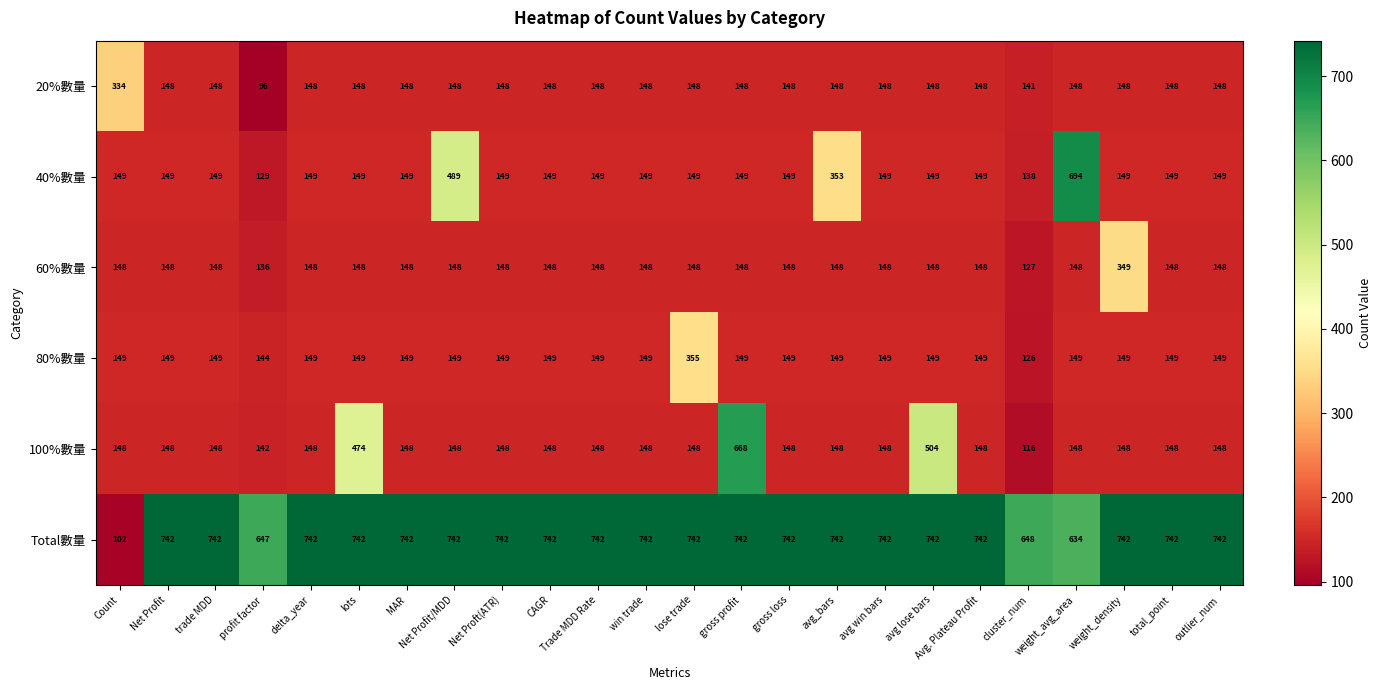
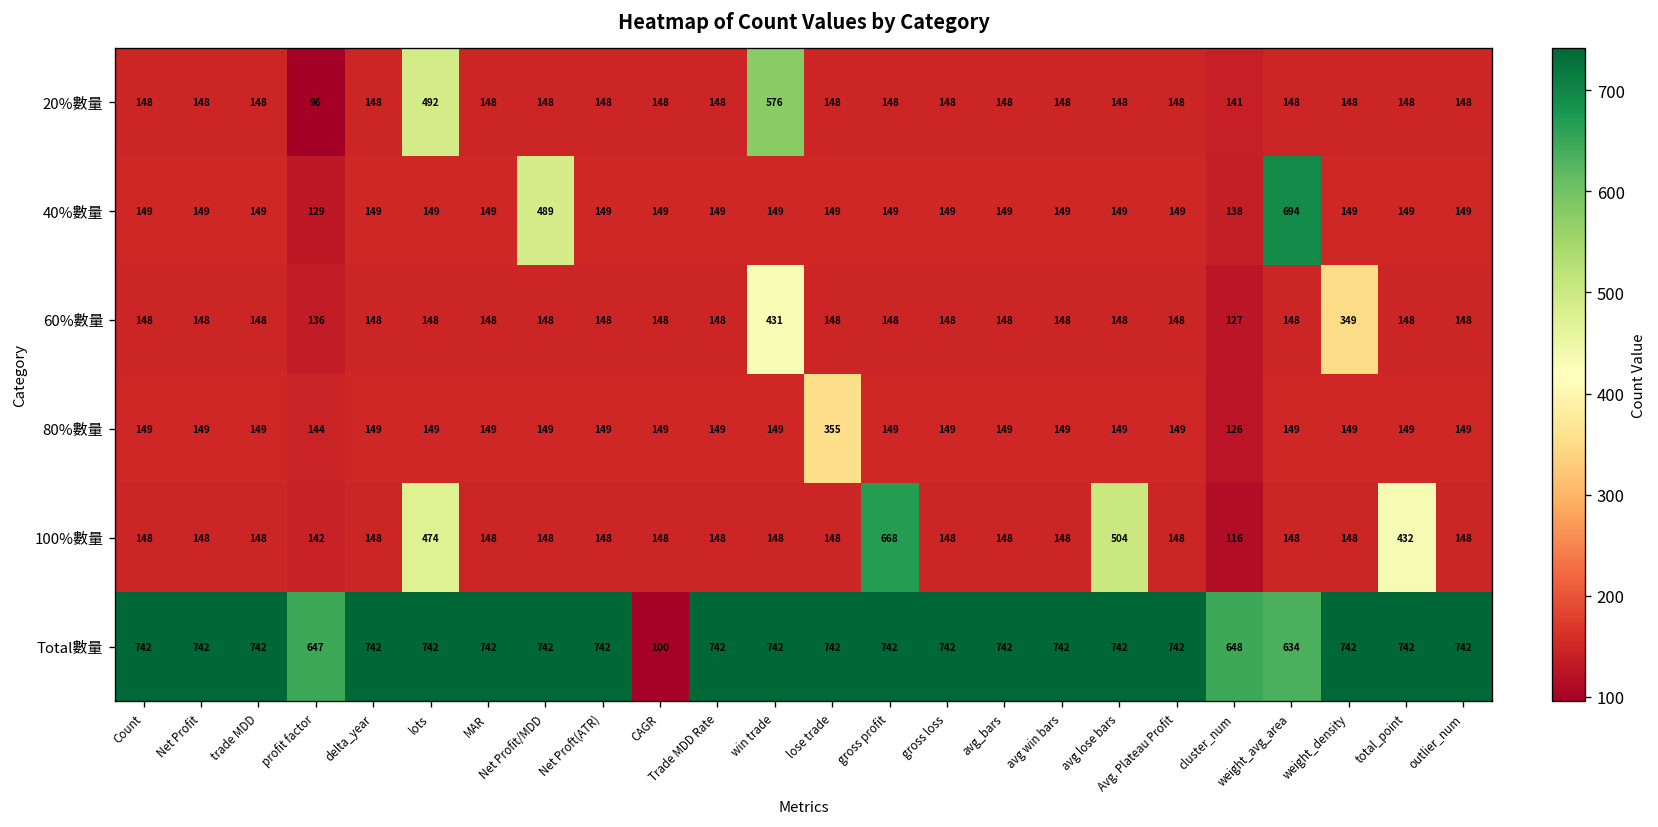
20%數量, Count: 334 -> 148
20%數量, lots: 148 -> 492
20%數量, win trade: 148 -> 576
40%數量, avg_bars: 353 -> 149
60%數量, win trade: 148 -> 431
100%數量, total_point: 148 -> 432
Total數量, Count: 102 -> 742
Total數量, CAGR: 742 -> 100
